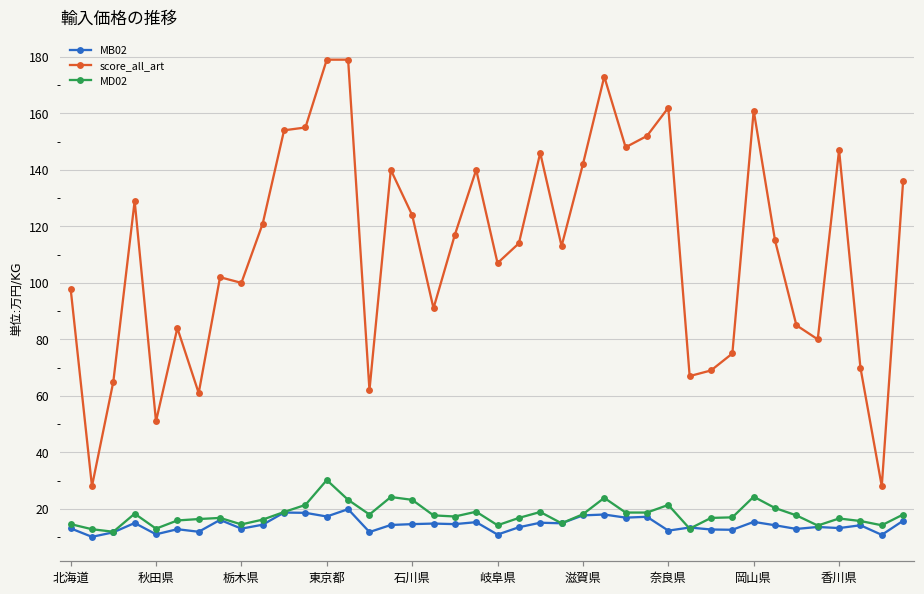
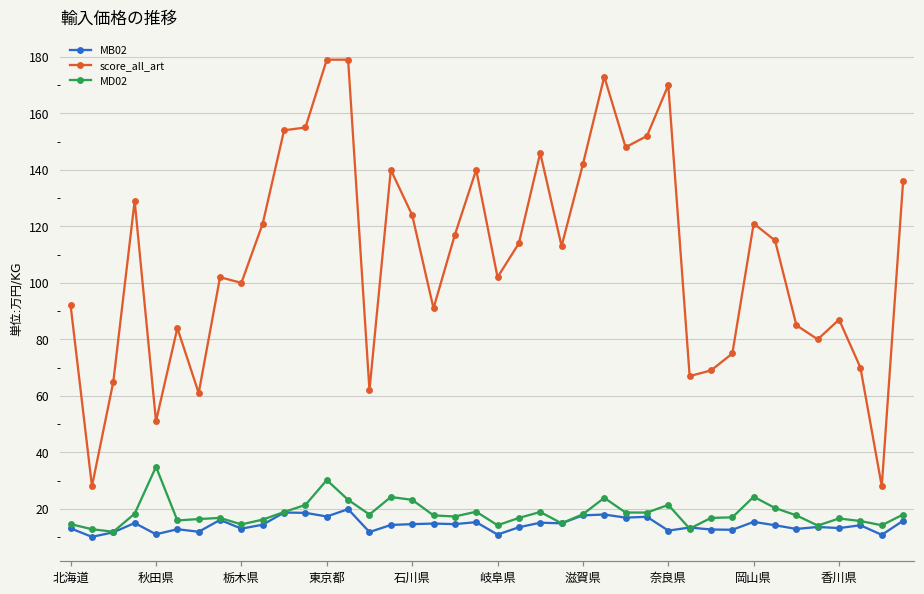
score_all_art, 北海道: 98 -> 92
MD02, 秋田県: 13 -> 35
score_all_art, 岐阜県: 107 -> 102
score_all_art, 奈良県: 162 -> 170
score_all_art, 岡山県: 161 -> 121
score_all_art, 香川県: 147 -> 87
